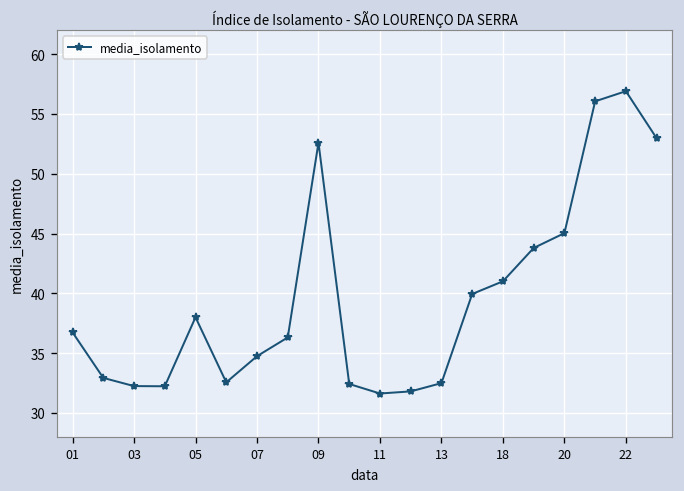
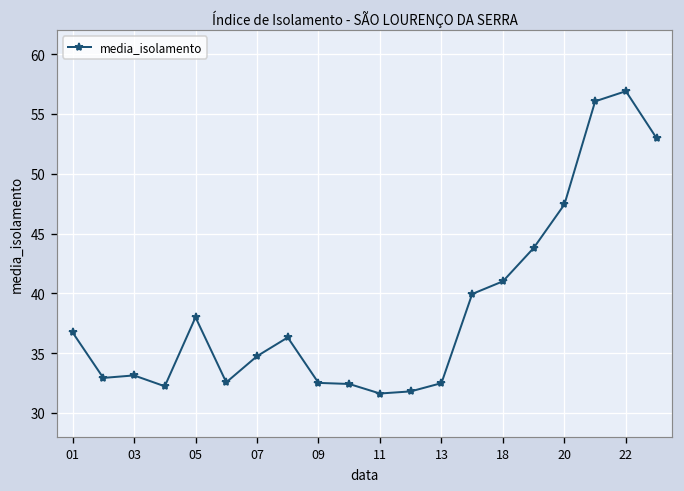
03: 32 -> 33
09: 53 -> 33
20: 45 -> 47
